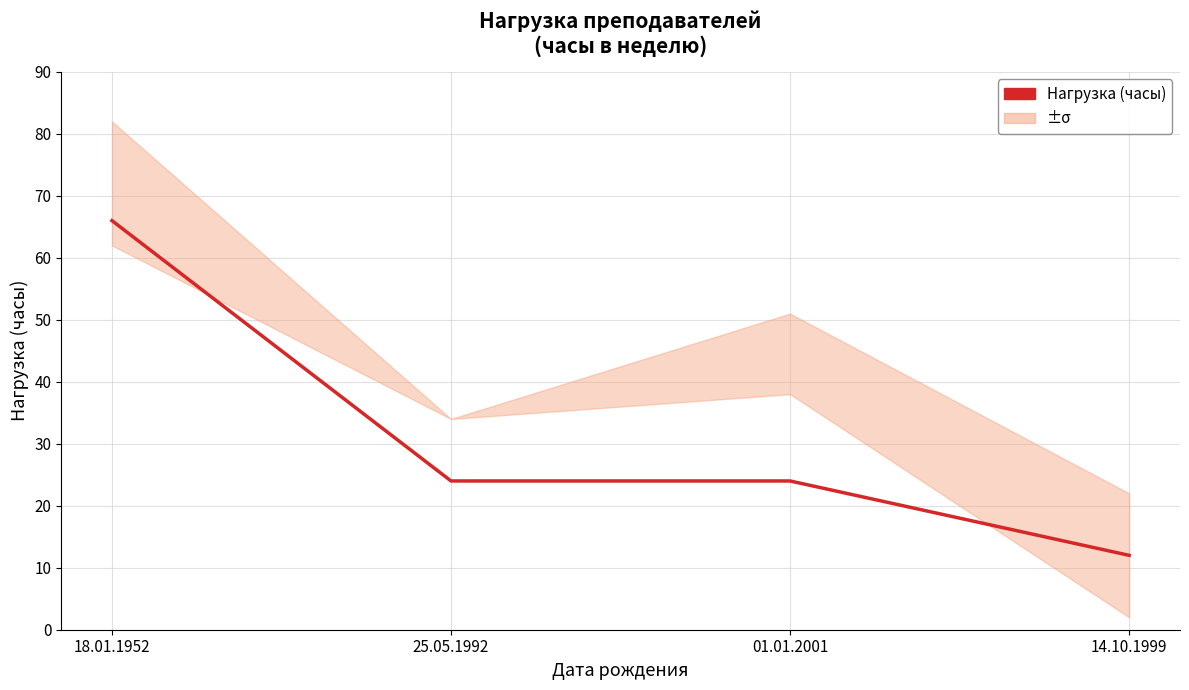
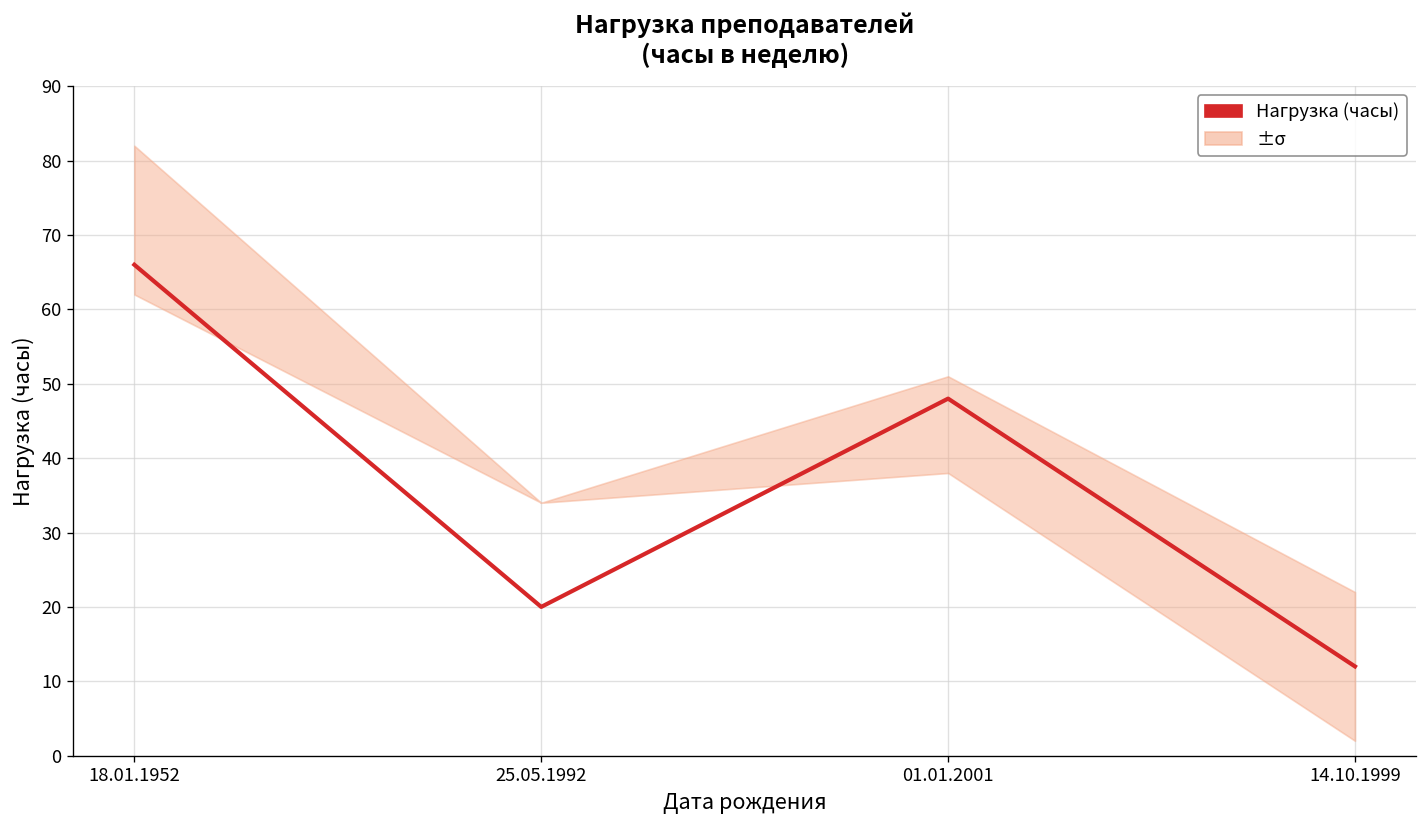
Нагрузка (часы), 25.05.1992: 24 -> 20
Нагрузка (часы), 01.01.2001: 24 -> 48
